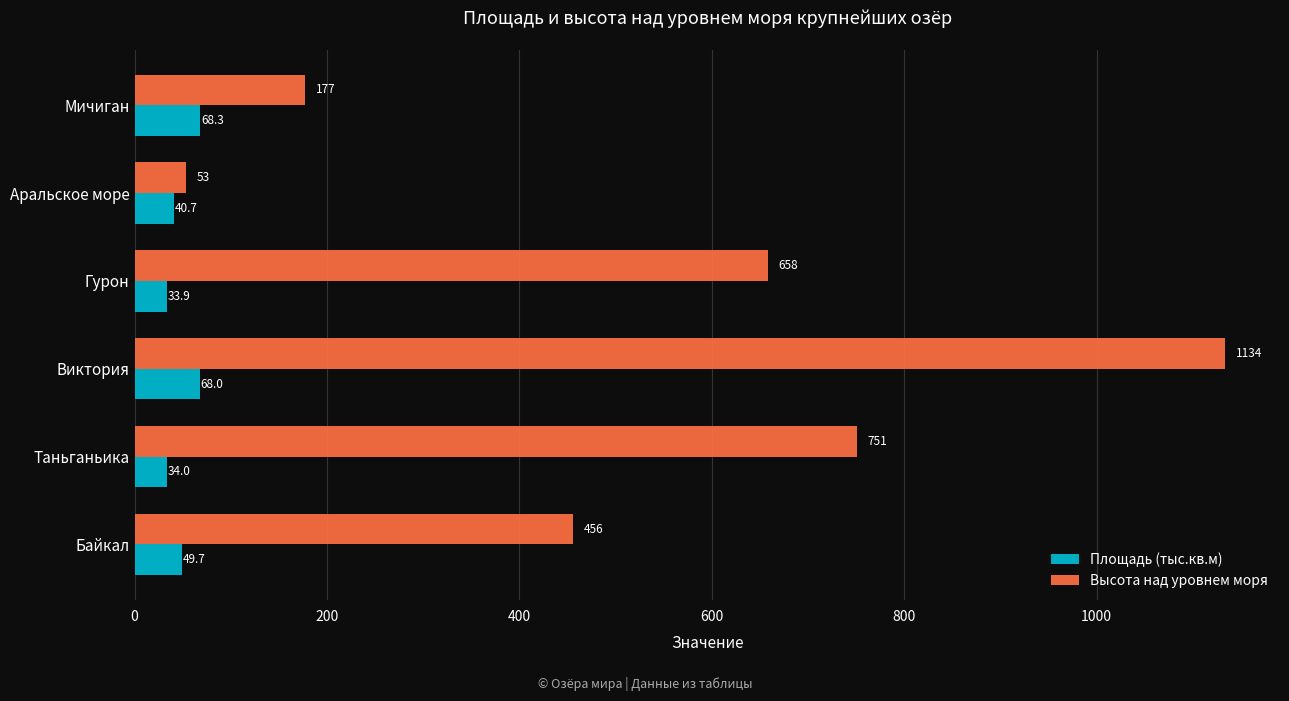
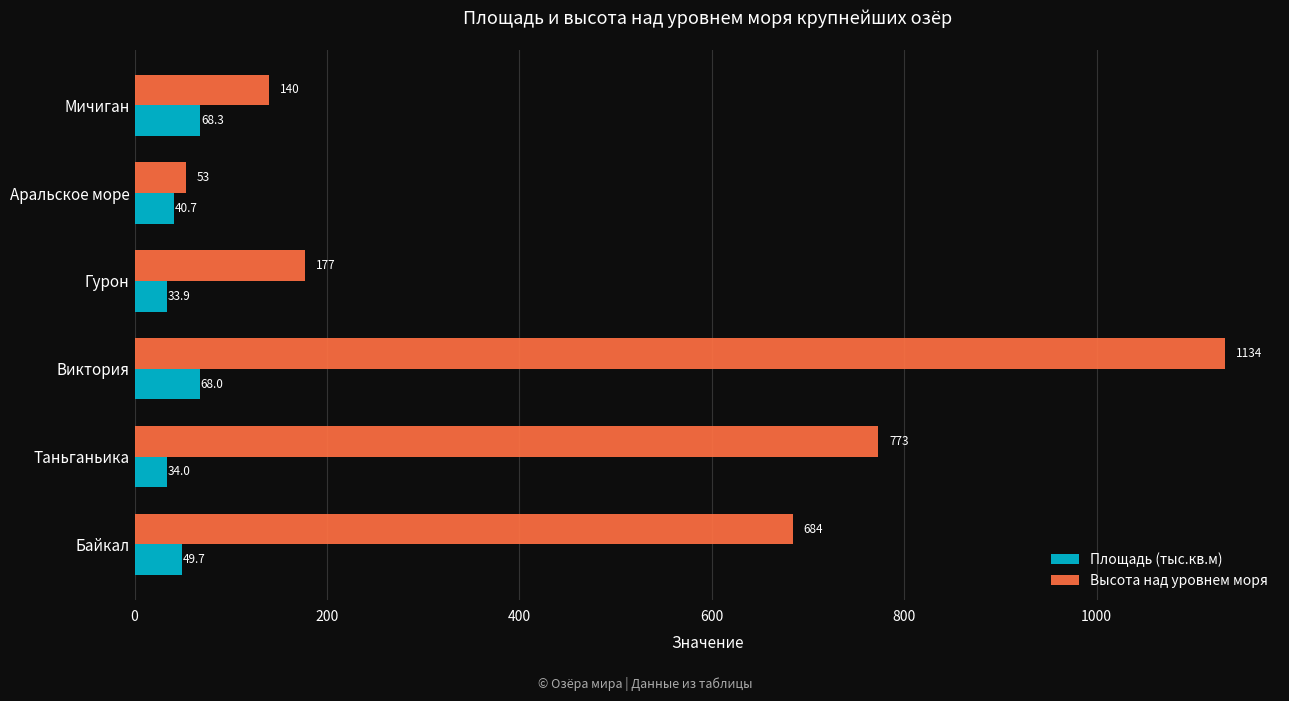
Высота над уровнем моря, Мичиган: 177 -> 140
Высота над уровнем моря, Гурон: 658 -> 177
Высота над уровнем моря, Таньганьика: 751 -> 773
Высота над уровнем моря, Байкал: 456 -> 684
